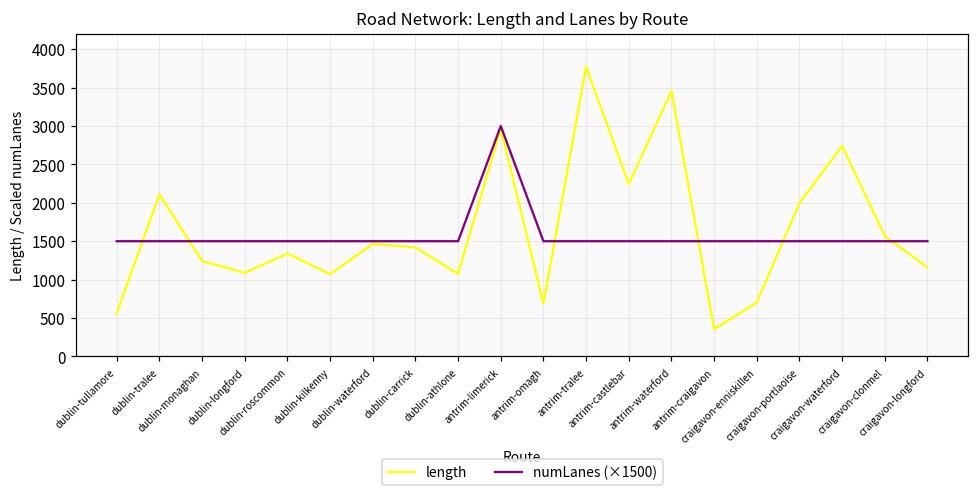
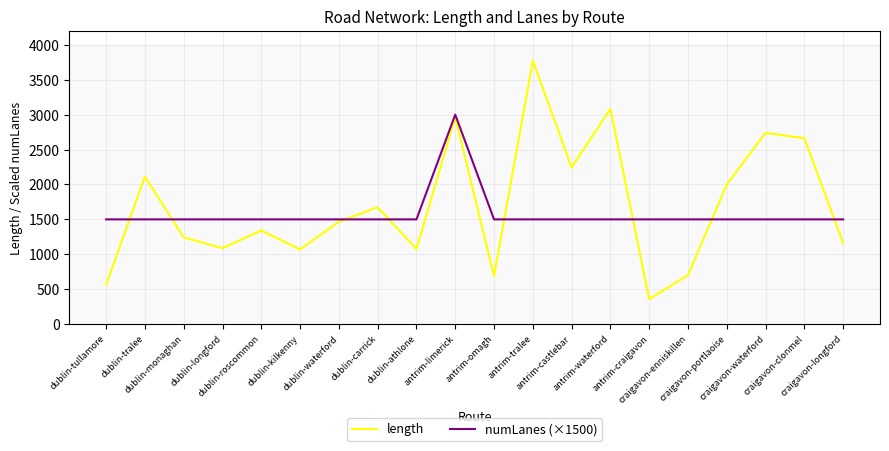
length, dublin-carrick: 1400 -> 1700
length, antrim-waterford: 3500 -> 3100
length, craigavon-clonmel: 1600 -> 2700
